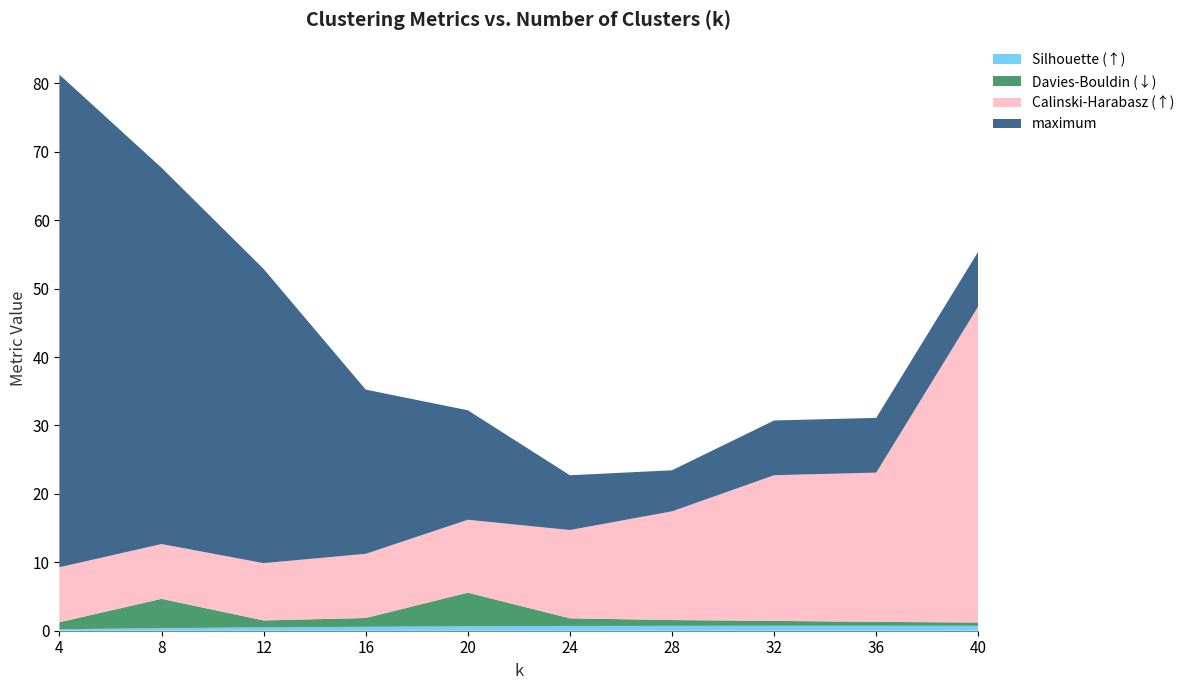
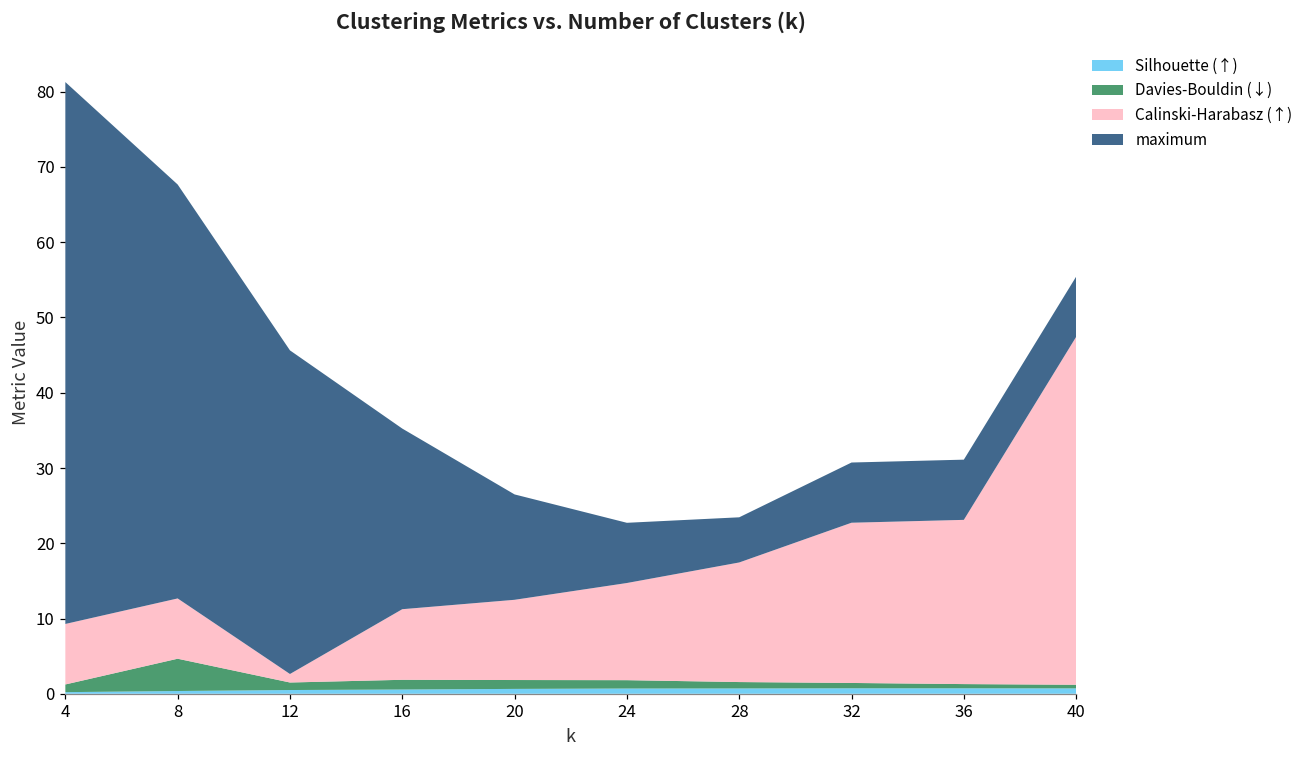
Calinski-Harabasz (↑), 12: 8 -> 1
Davies-Bouldin (↓), 20: 5 -> 1
maximum, 20: 16 -> 14
